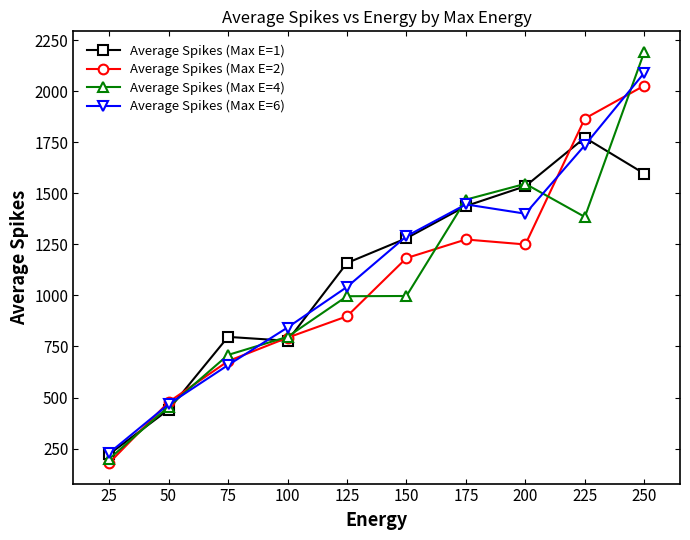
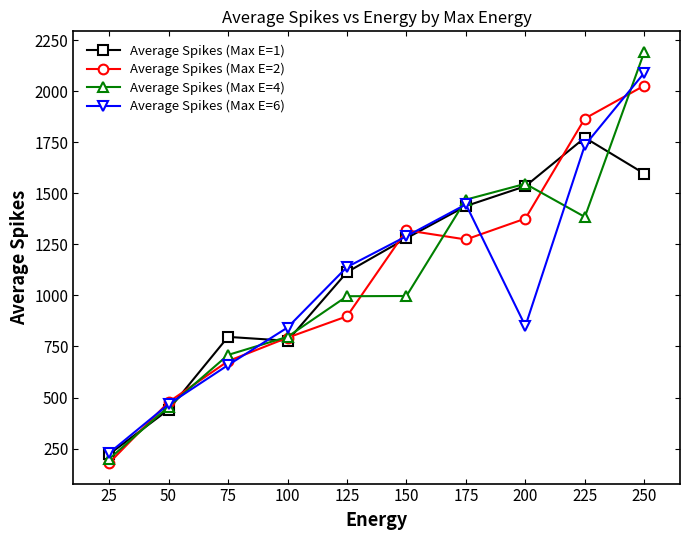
Average Spikes (Max E=1), 125: 1160 -> 1110
Average Spikes (Max E=6), 125: 1040 -> 1140
Average Spikes (Max E=2), 150: 1180 -> 1320
Average Spikes (Max E=2), 200: 1250 -> 1380
Average Spikes (Max E=6), 200: 1400 -> 850
